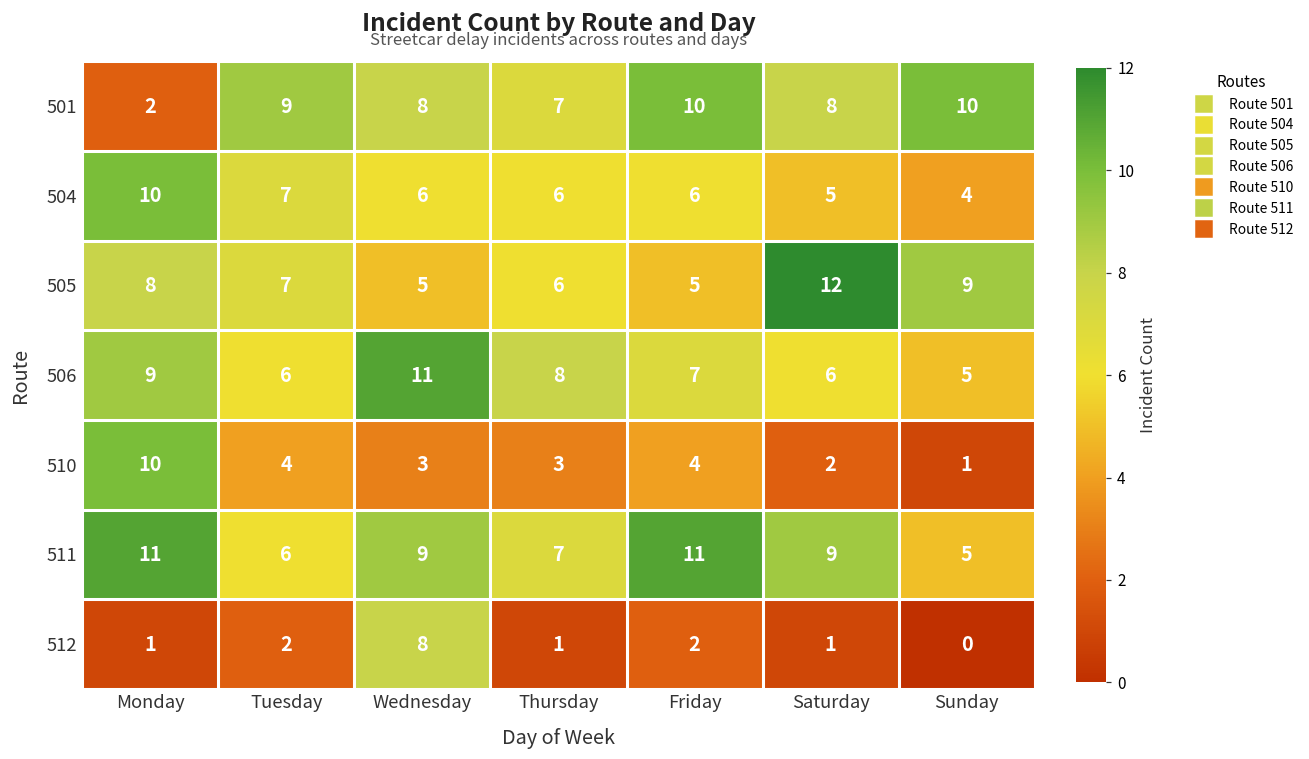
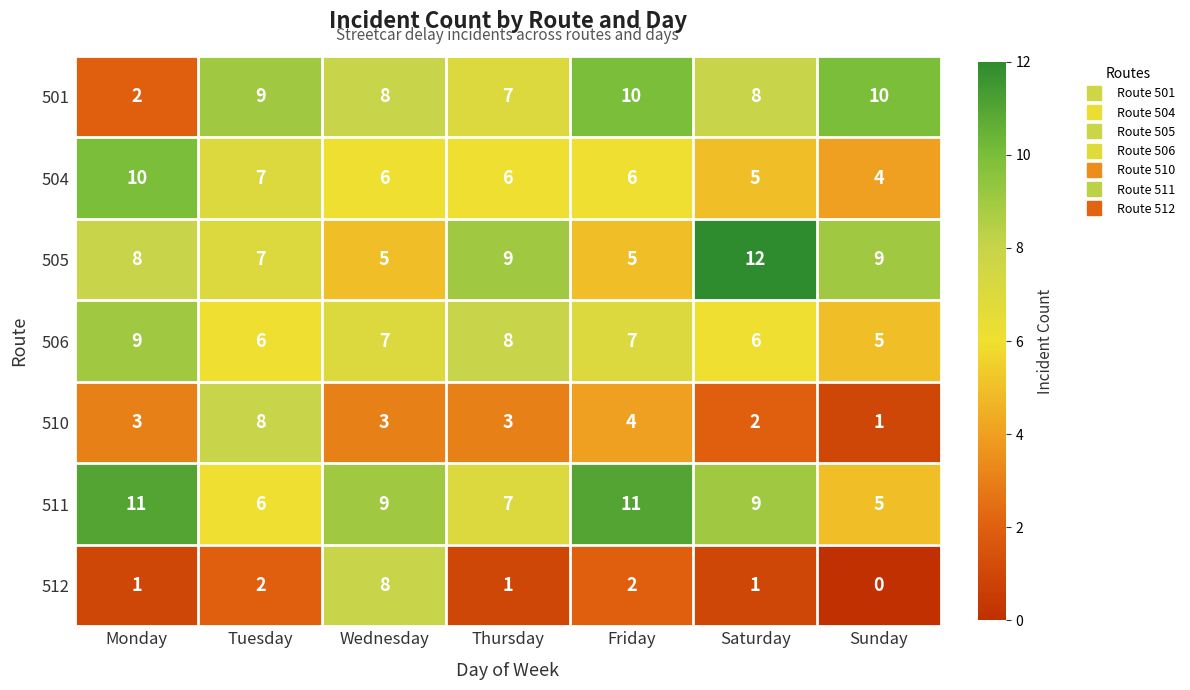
505, Thursday: 6 -> 9
506, Wednesday: 11 -> 7
510, Monday: 10 -> 3
510, Tuesday: 4 -> 8
